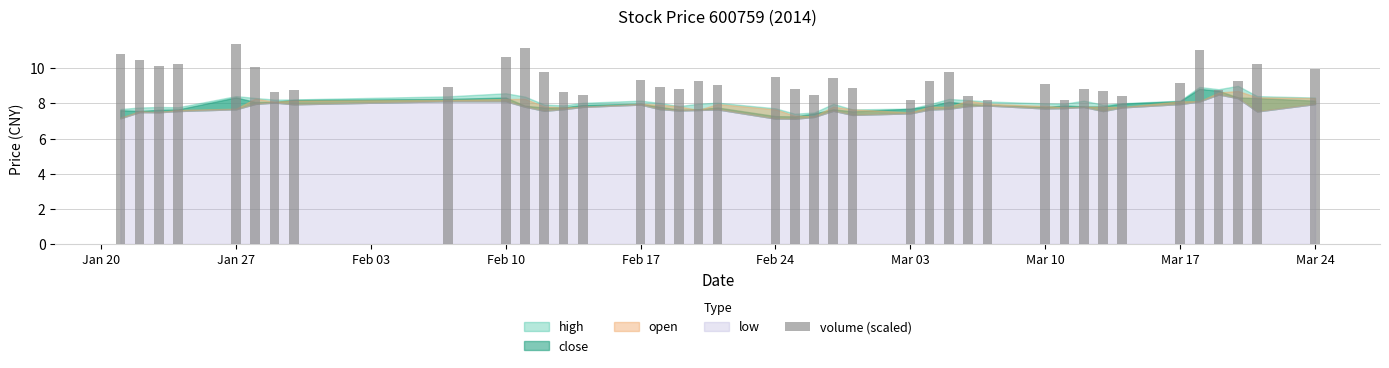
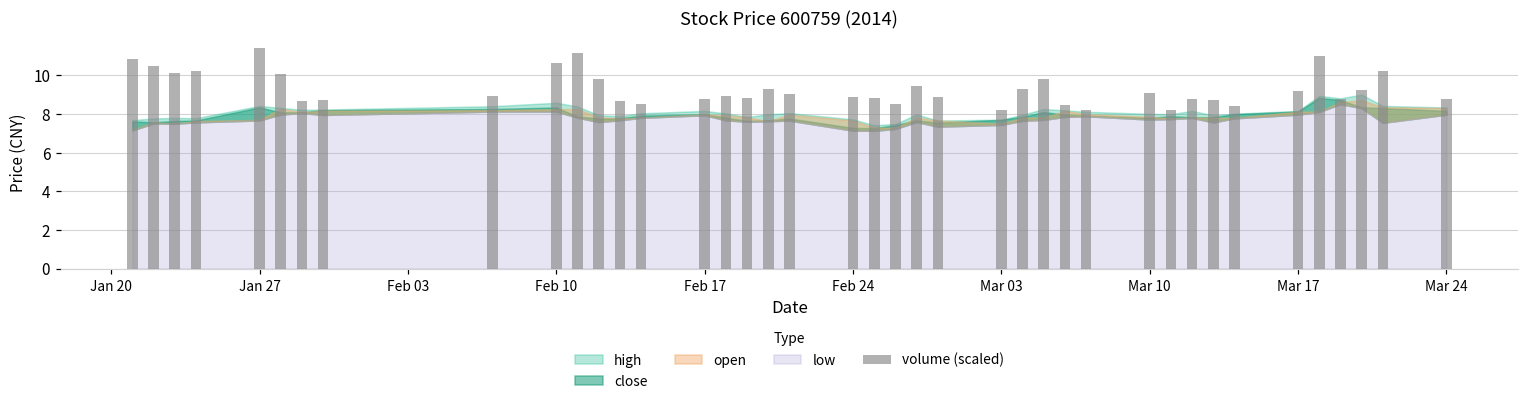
volume (scaled), Feb 17: 9.3 -> 8.8
volume (scaled), Feb 24: 9.5 -> 8.9
volume (scaled), Mar 24: 10.0 -> 8.8
